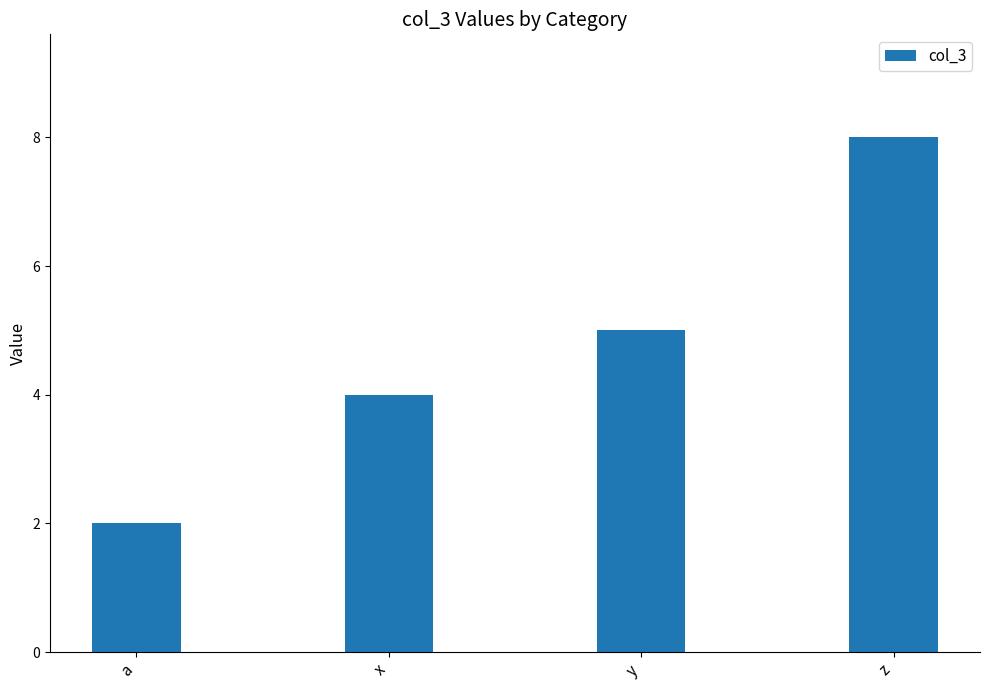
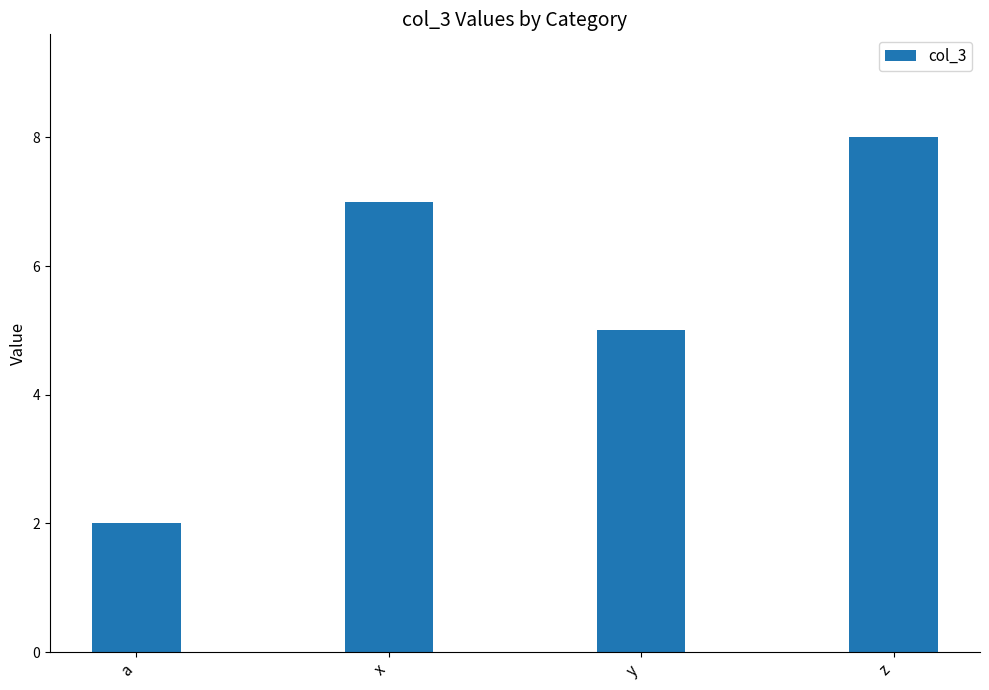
x: 4 -> 7
